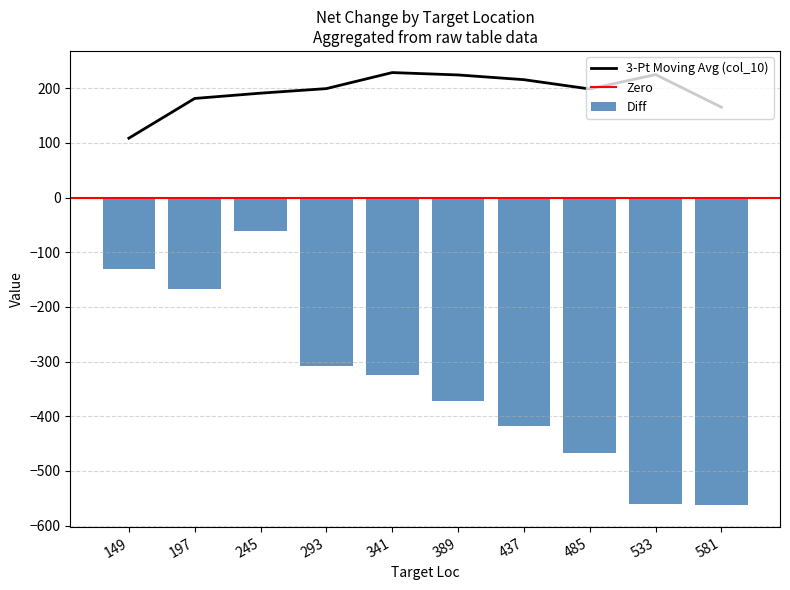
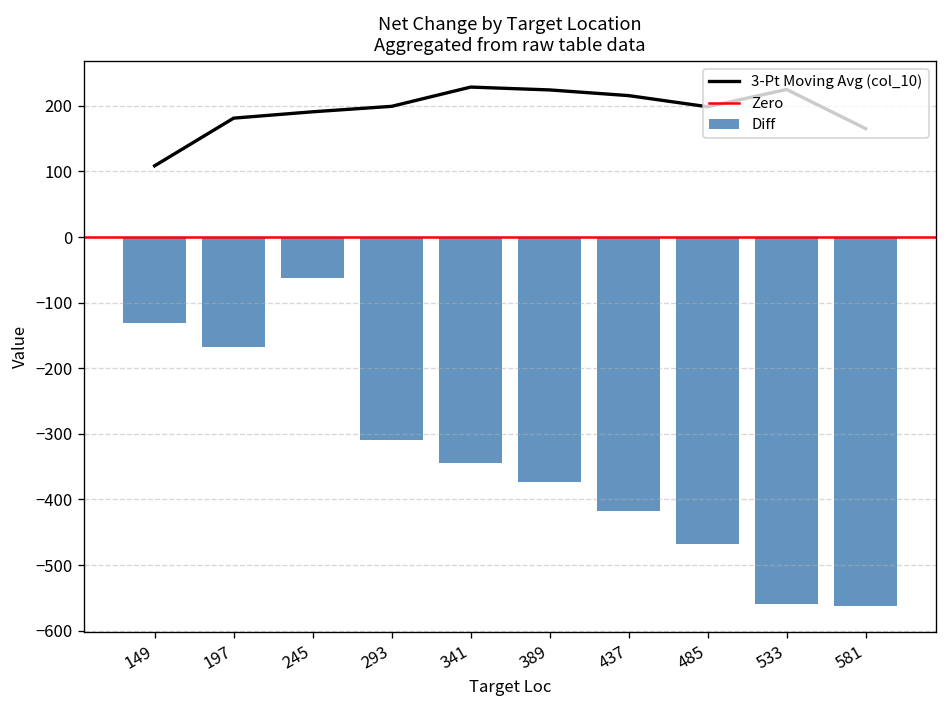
Diff, 341: -320 -> -340
